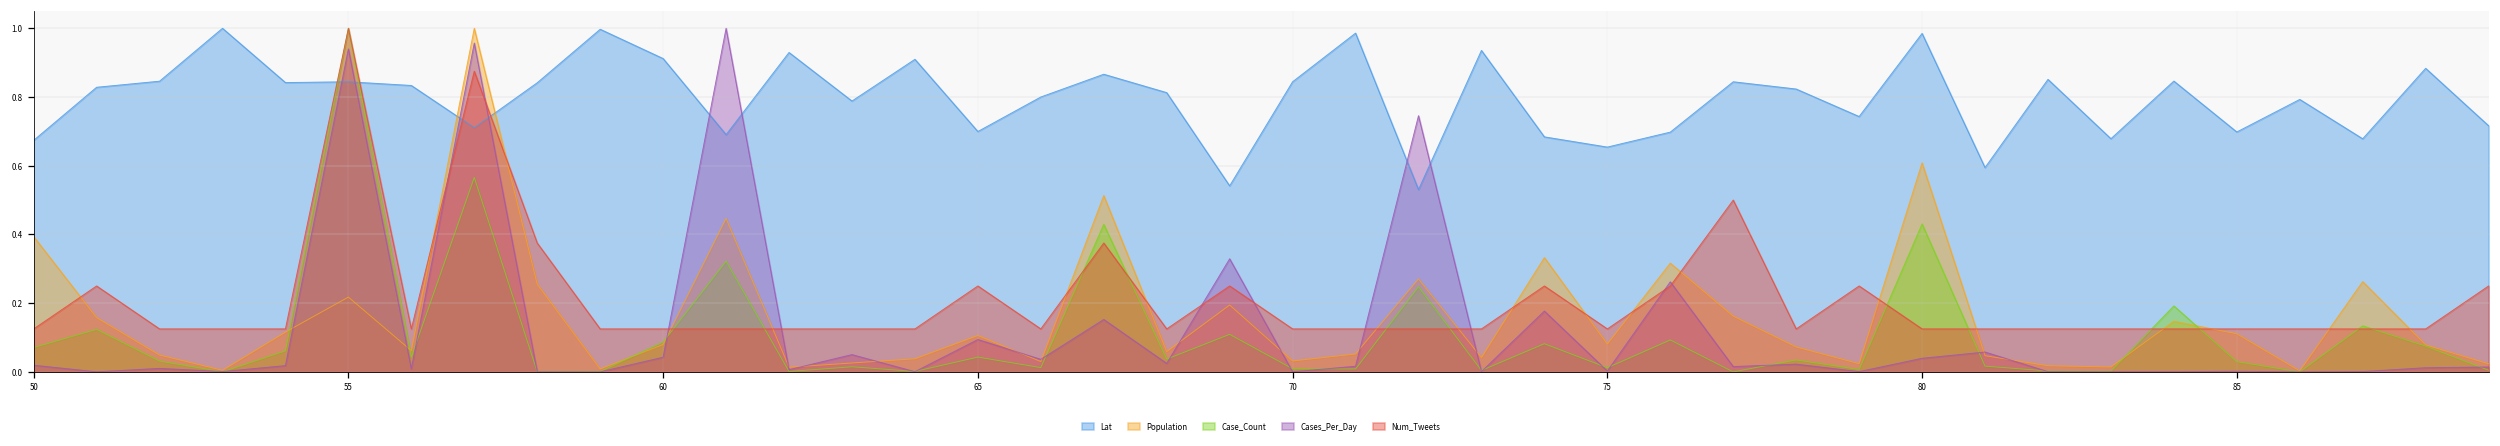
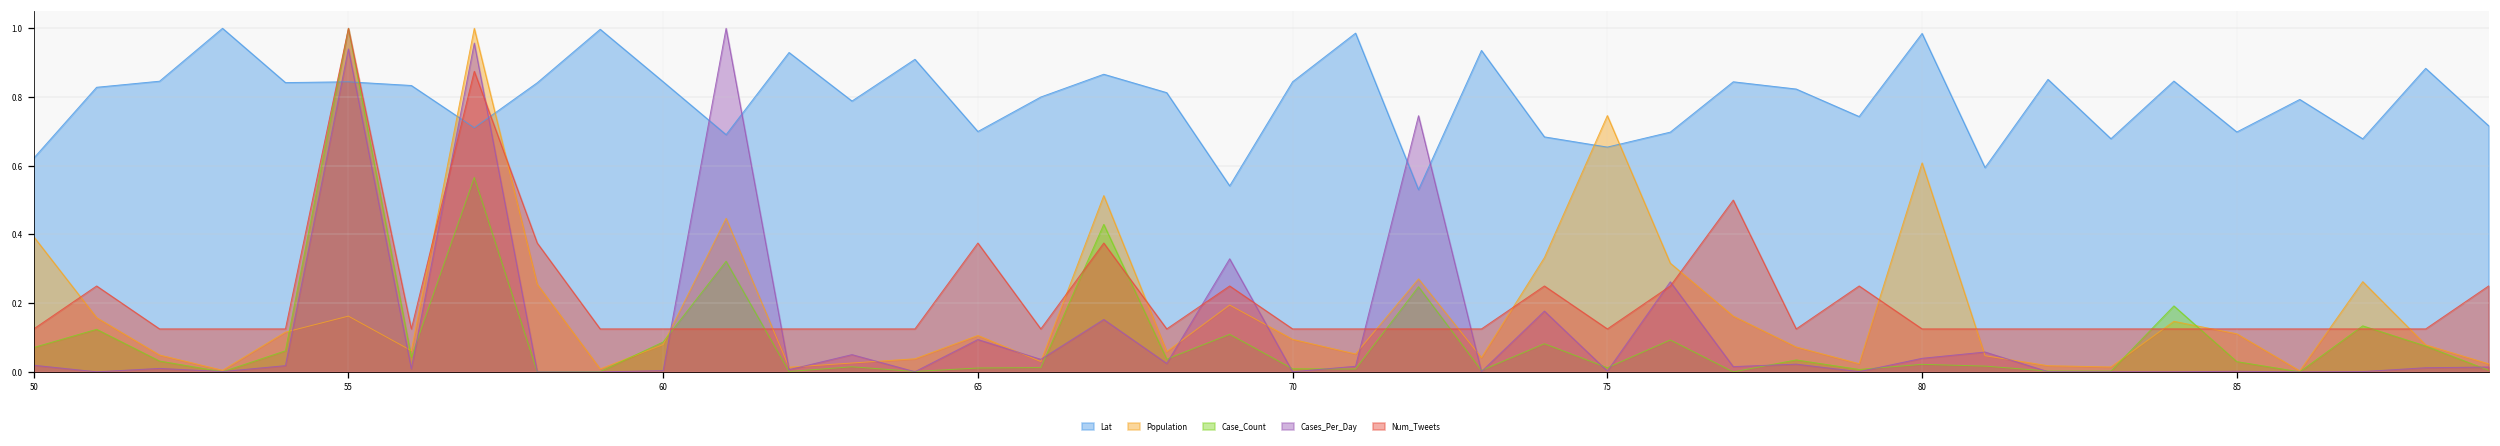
Lat, 50: 0.67 -> 0.62
Population, 55: 0.22 -> 0.16
Lat, 60: 0.91 -> 0.84
Cases_Per_Day, 60: 0.04 -> 0.00
Case_Count, 65: 0.04 -> 0.01
Num_Tweets, 65: 0.25 -> 0.38
Population, 70: 0.03 -> 0.09
Population, 75: 0.08 -> 0.75
Case_Count, 80: 0.43 -> 0.02
